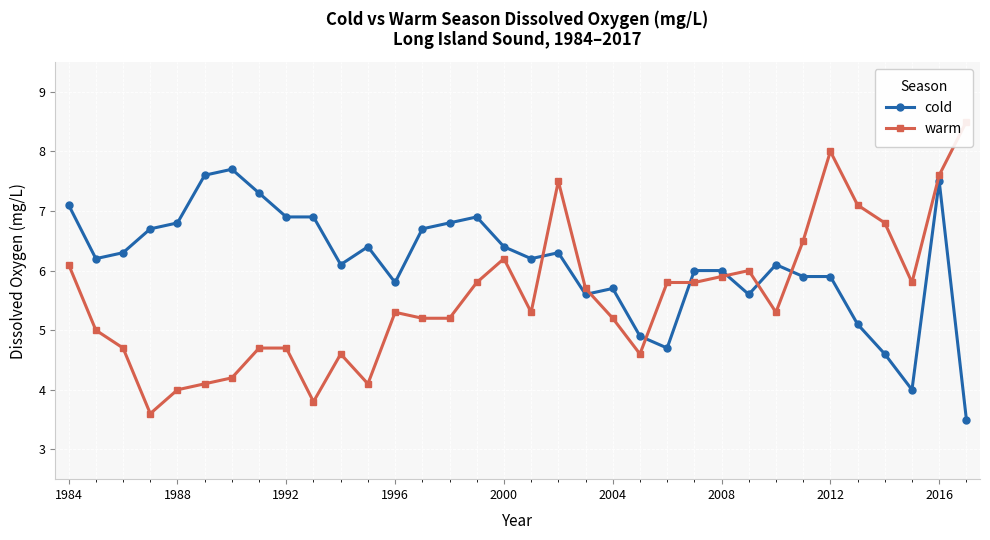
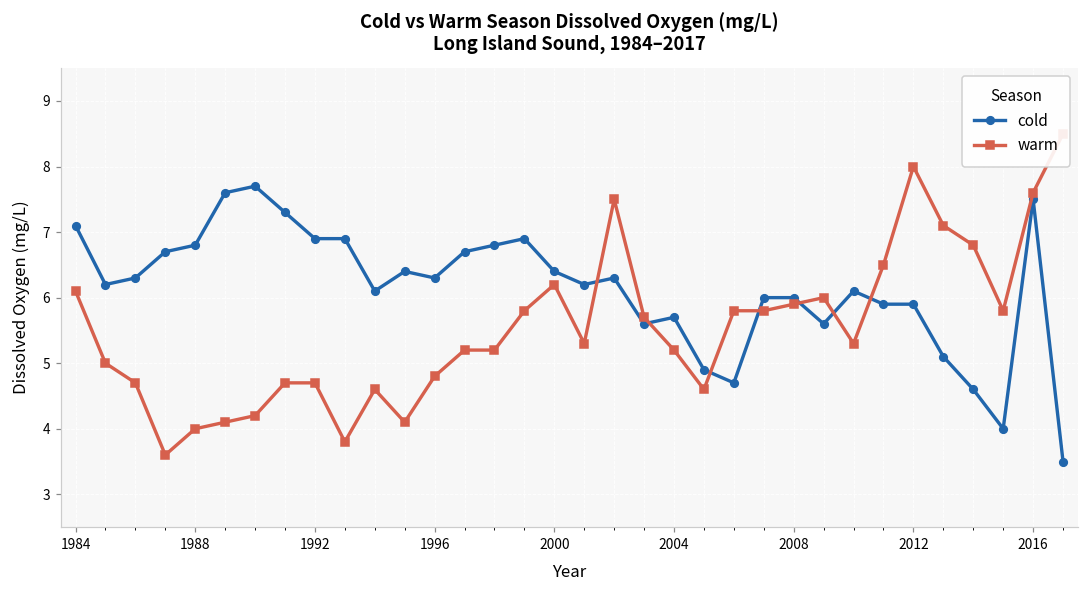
cold, 1996: 5.8 -> 6.3
warm, 1996: 5.3 -> 4.8
